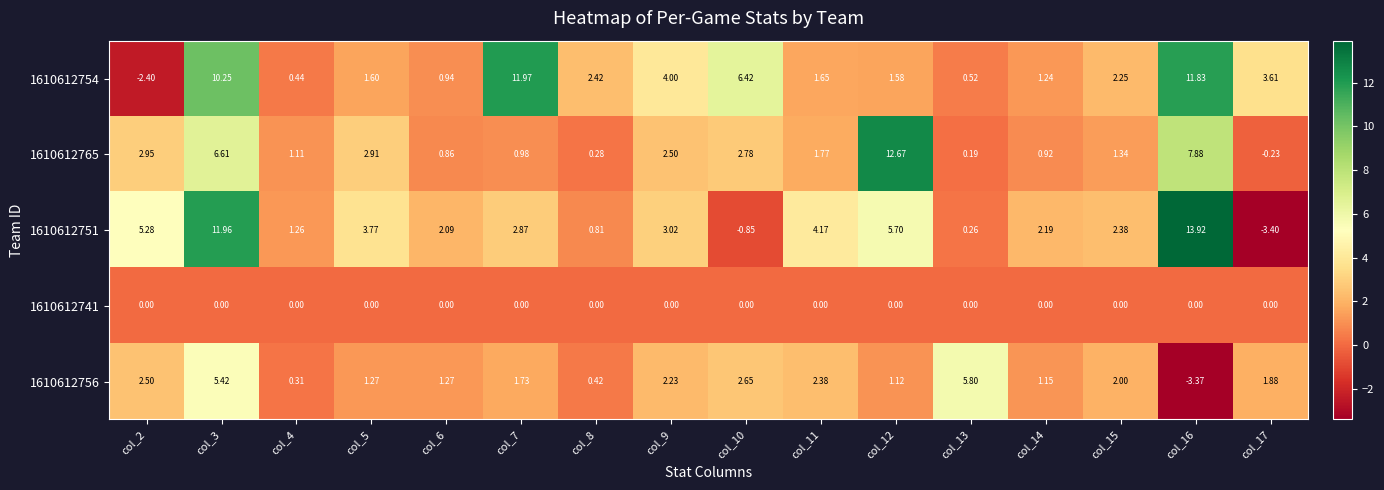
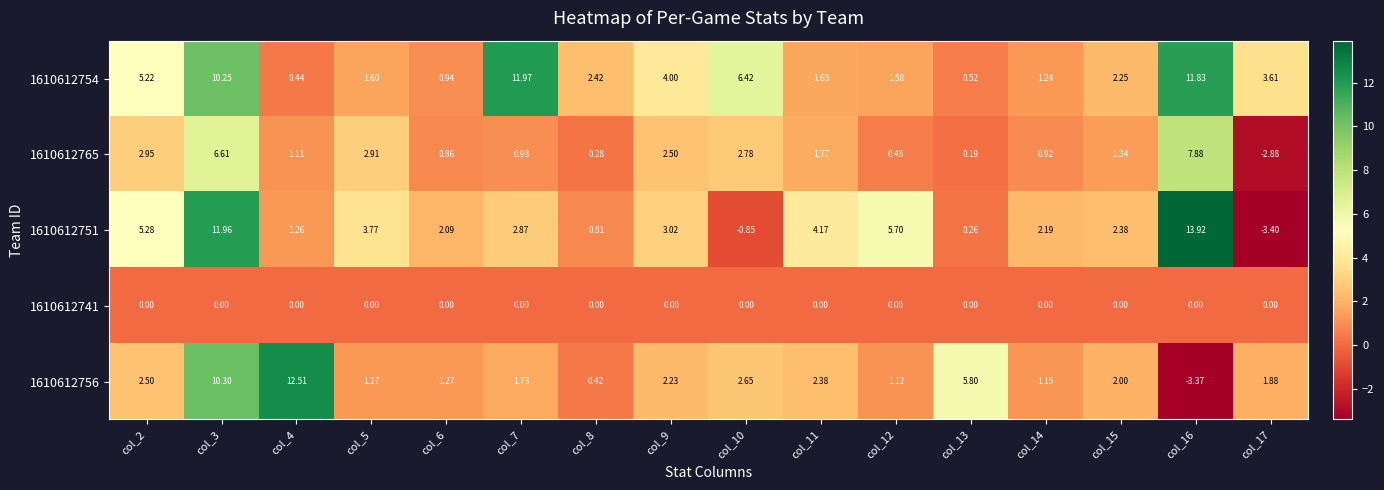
1610612754, col_2: -2.40 -> 5.22
1610612765, col_12: 12.67 -> 0.48
1610612765, col_17: -0.23 -> -2.88
1610612756, col_3: 5.42 -> 10.30
1610612756, col_4: 0.31 -> 12.51
